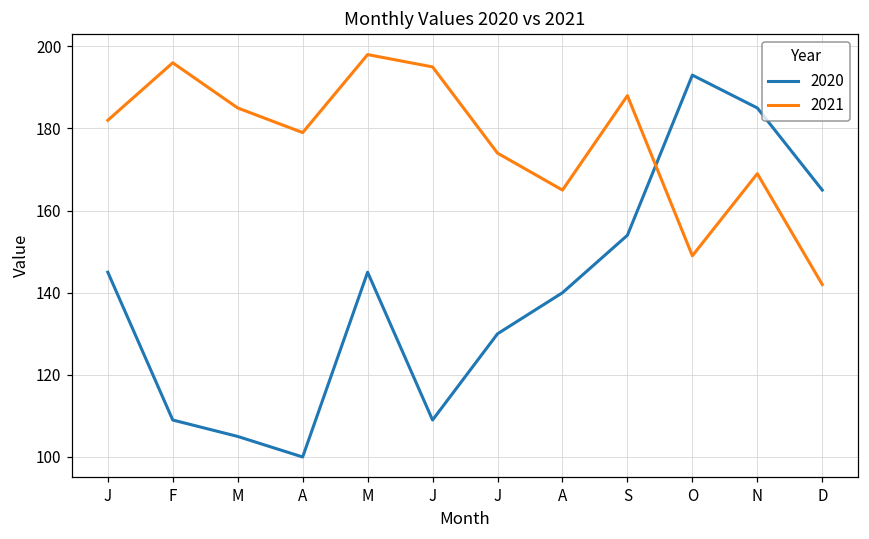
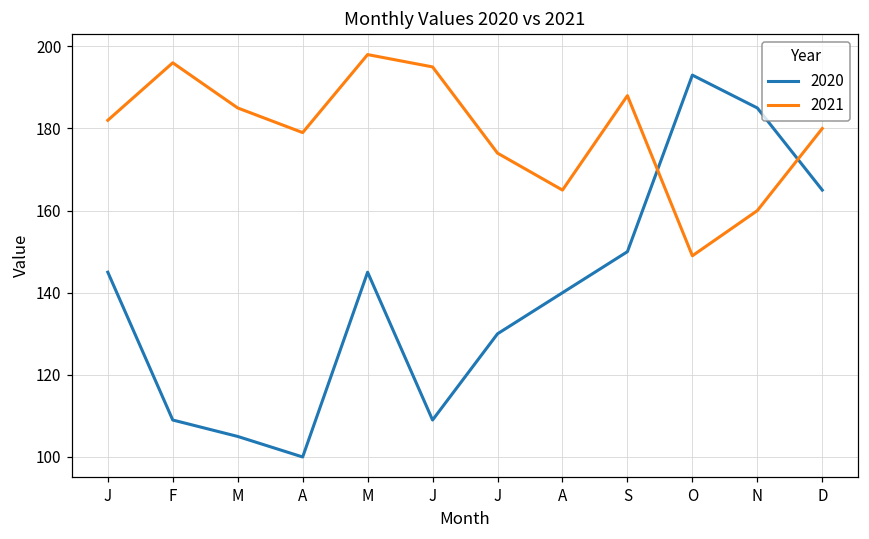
2020, S: 154 -> 150
2021, N: 169 -> 160
2021, D: 142 -> 180
